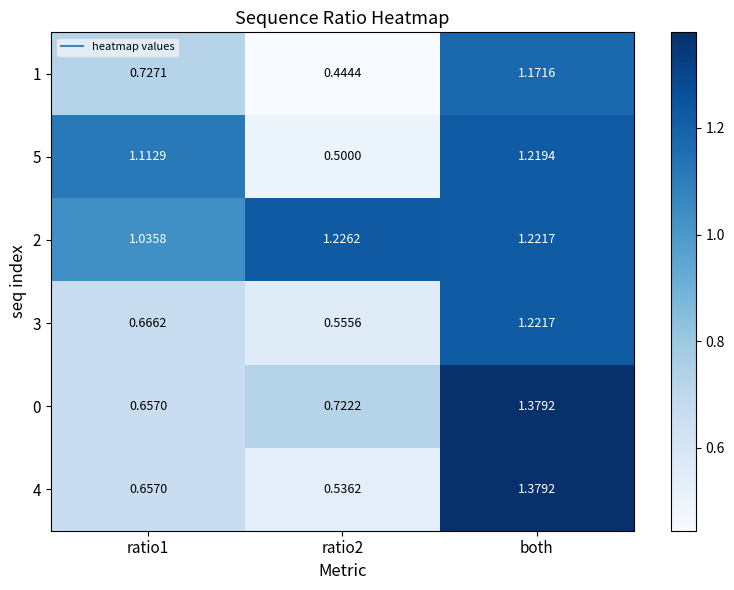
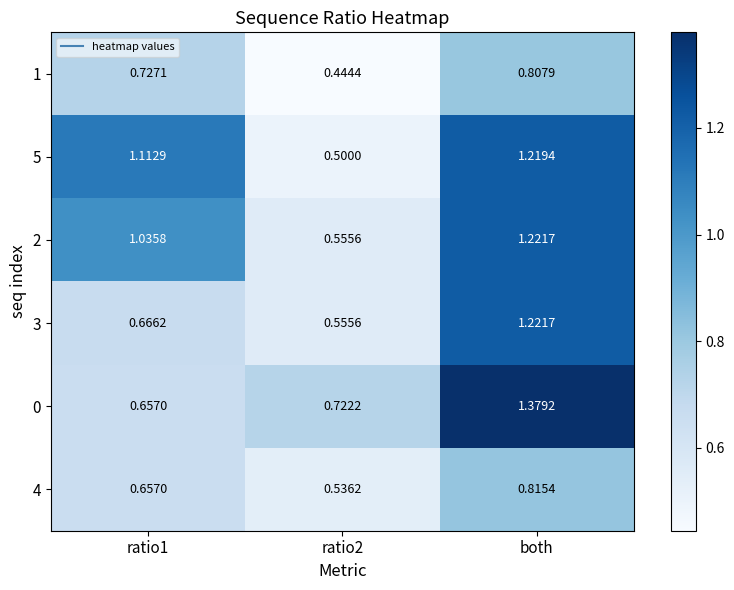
1, both: 1.1716 -> 0.8079
2, ratio2: 1.2262 -> 0.5556
4, both: 1.3792 -> 0.8154
